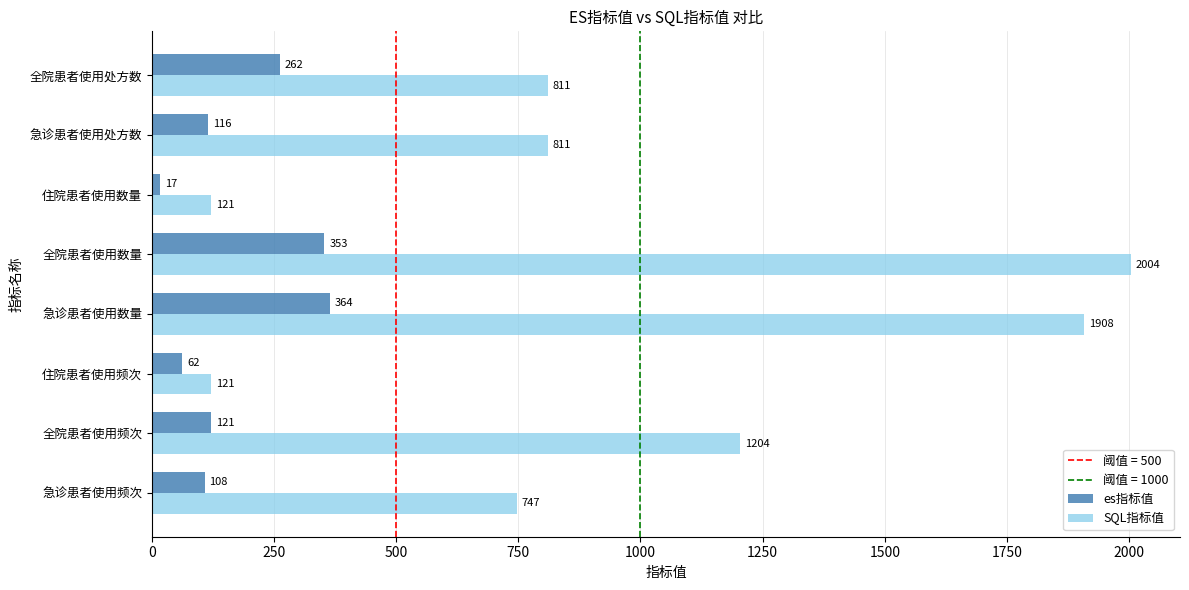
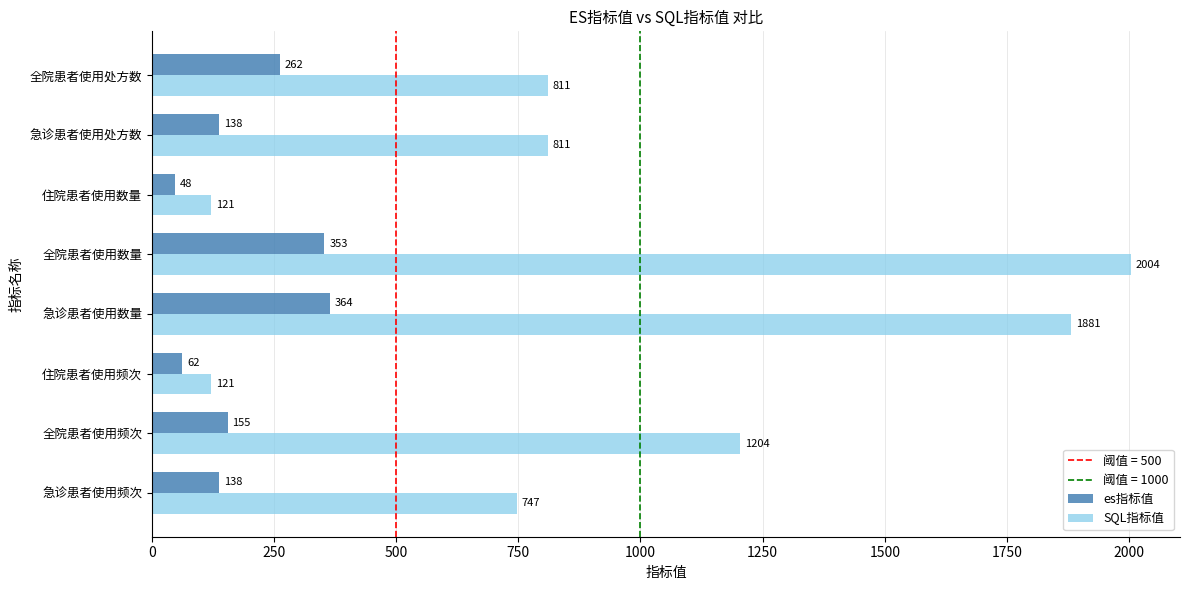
es指标值, 急诊患者使用处方数: 116 -> 138
es指标值, 住院患者使用数量: 17 -> 48
SQL指标值, 急诊患者使用数量: 1908 -> 1881
es指标值, 全院患者使用频次: 121 -> 155
es指标值, 急诊患者使用频次: 108 -> 138
